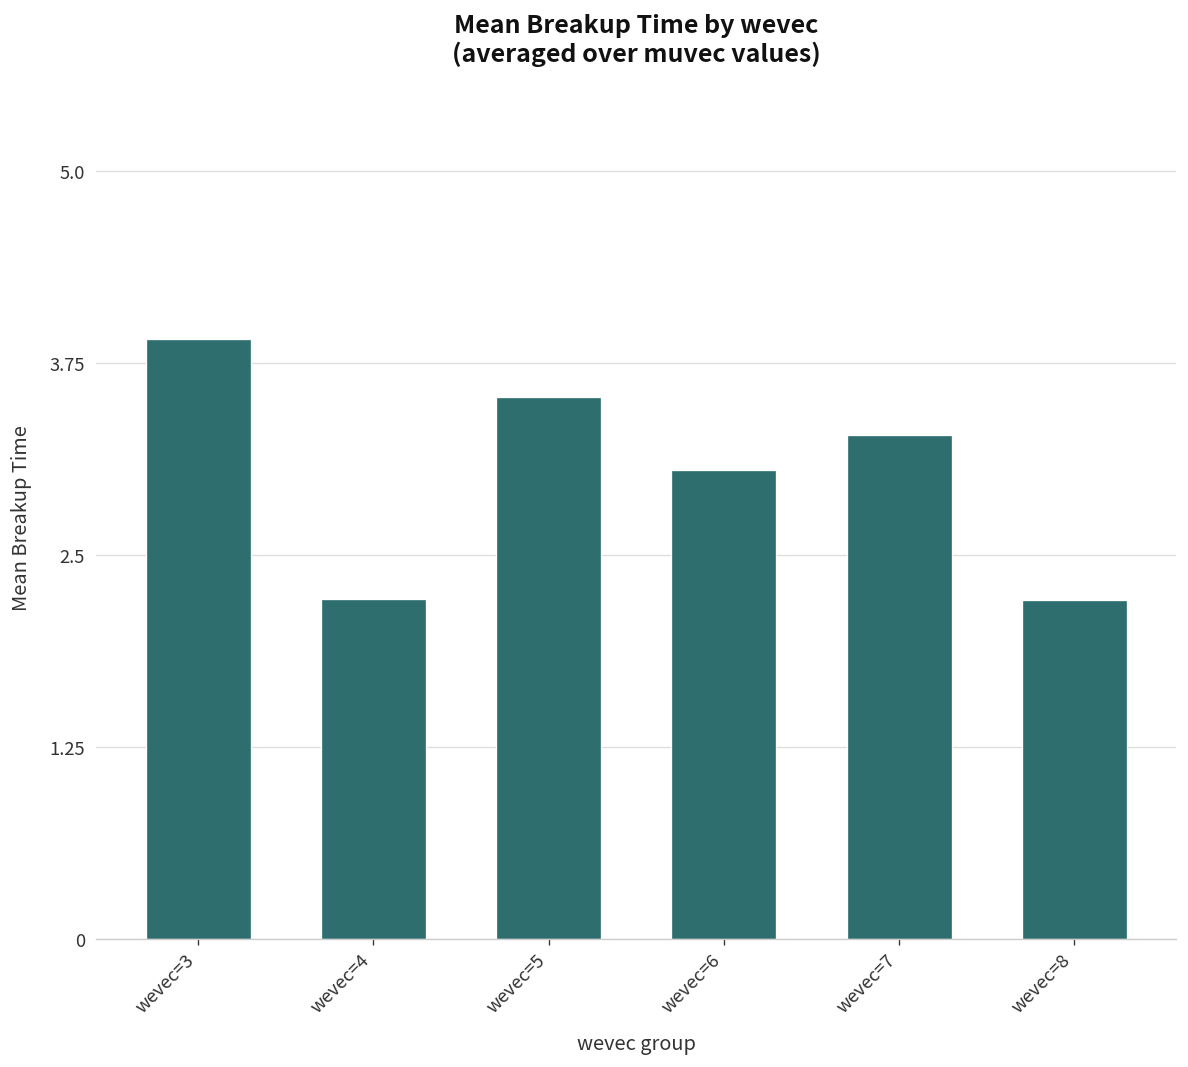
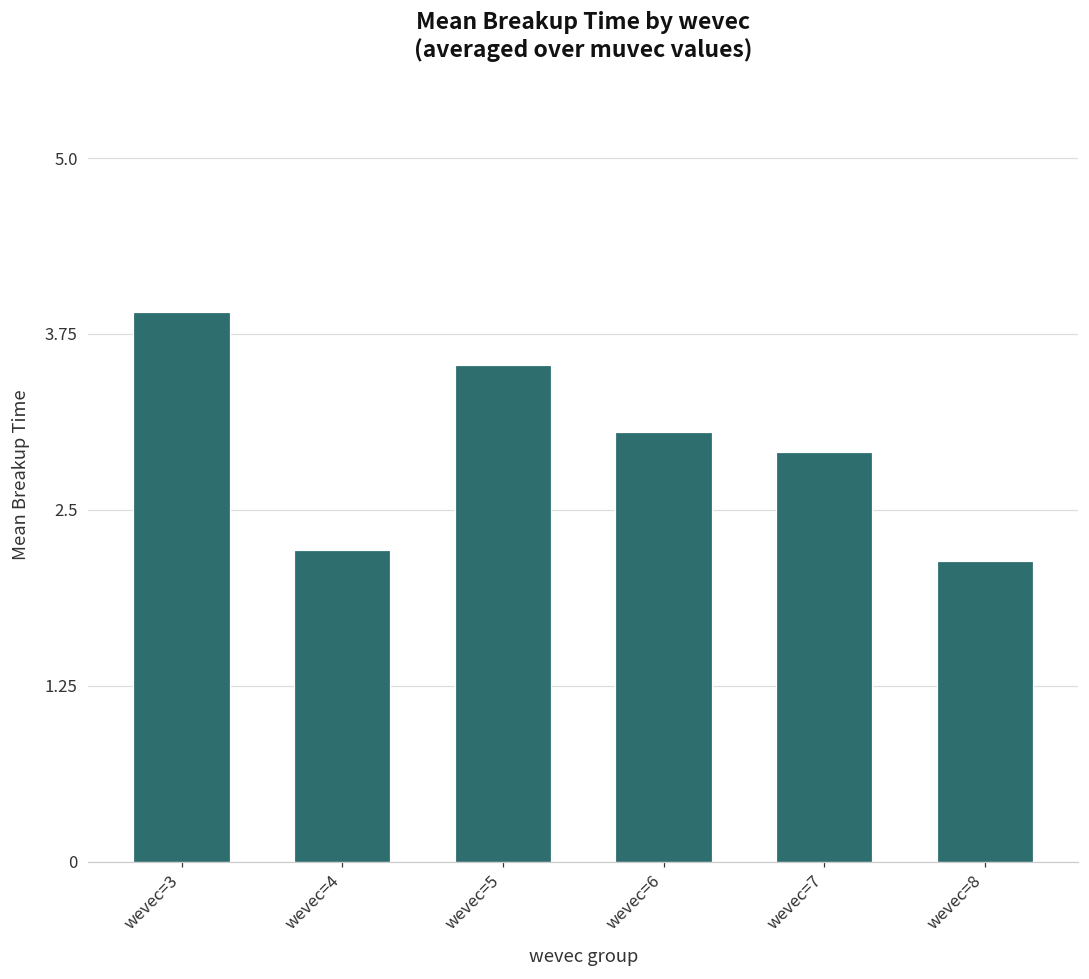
wevec=7: 3.28 -> 2.91
wevec=8: 2.21 -> 2.14
